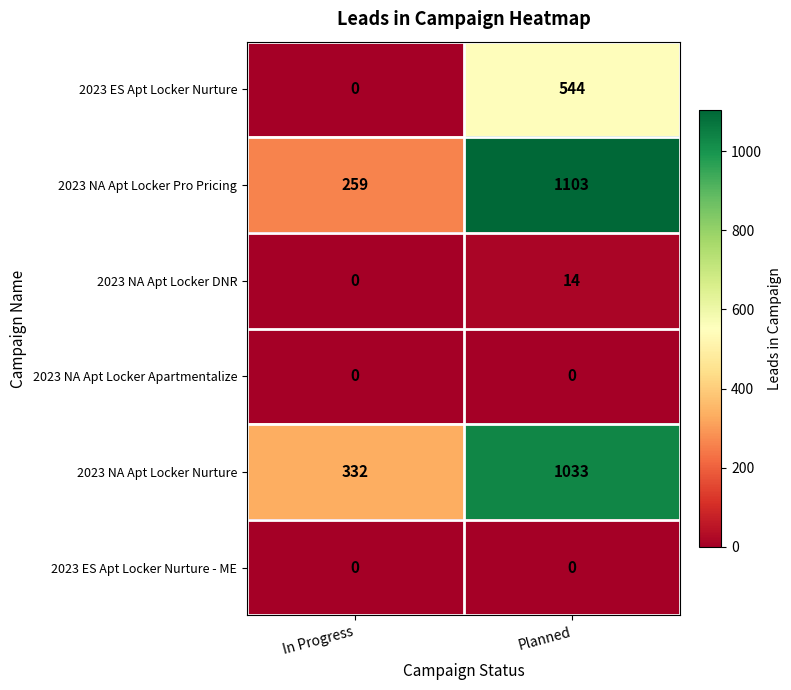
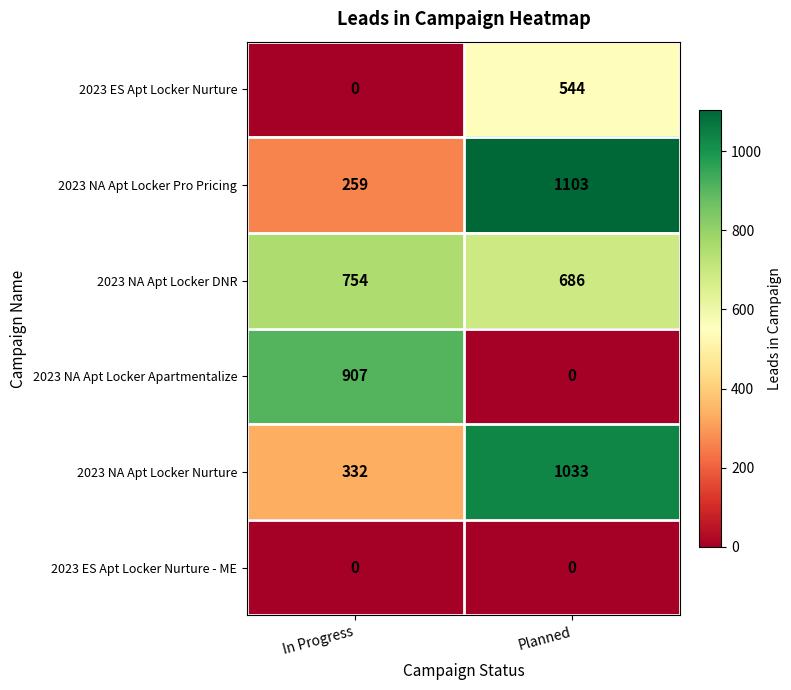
2023 NA Apt Locker DNR, In Progress: 0 -> 754
2023 NA Apt Locker DNR, Planned: 14 -> 686
2023 NA Apt Locker Apartmentalize, In Progress: 0 -> 907
